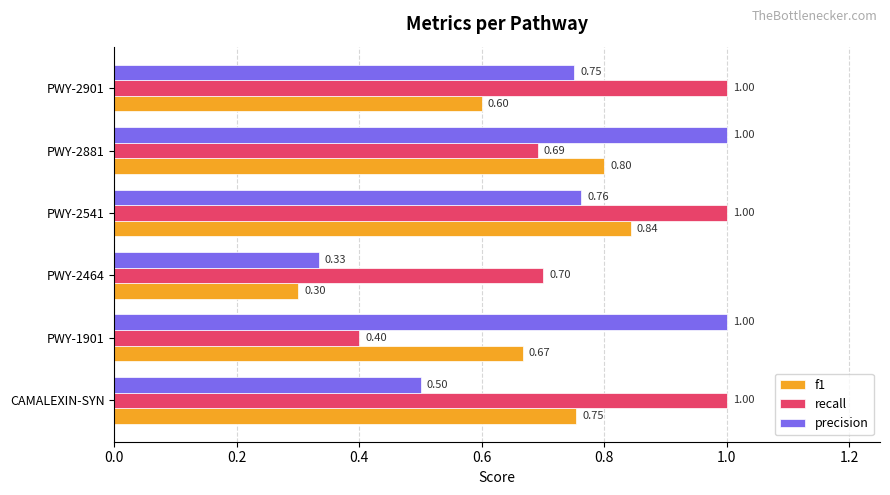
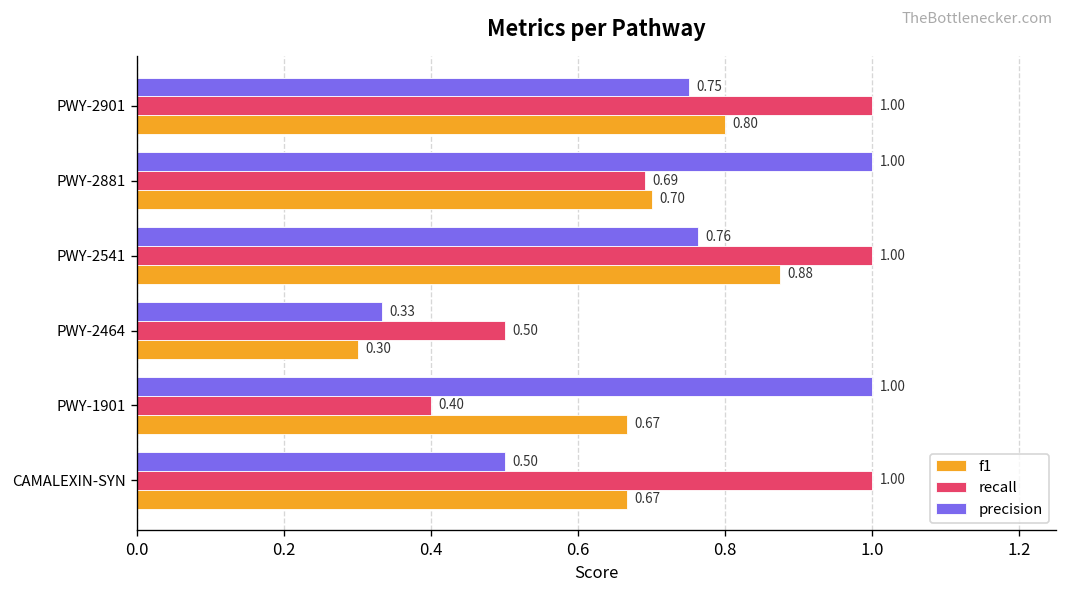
f1, PWY-2901: 0.60 -> 0.80
f1, PWY-2881: 0.80 -> 0.70
f1, PWY-2541: 0.84 -> 0.88
recall, PWY-2464: 0.70 -> 0.50
f1, CAMALEXIN-SYN: 0.75 -> 0.67
